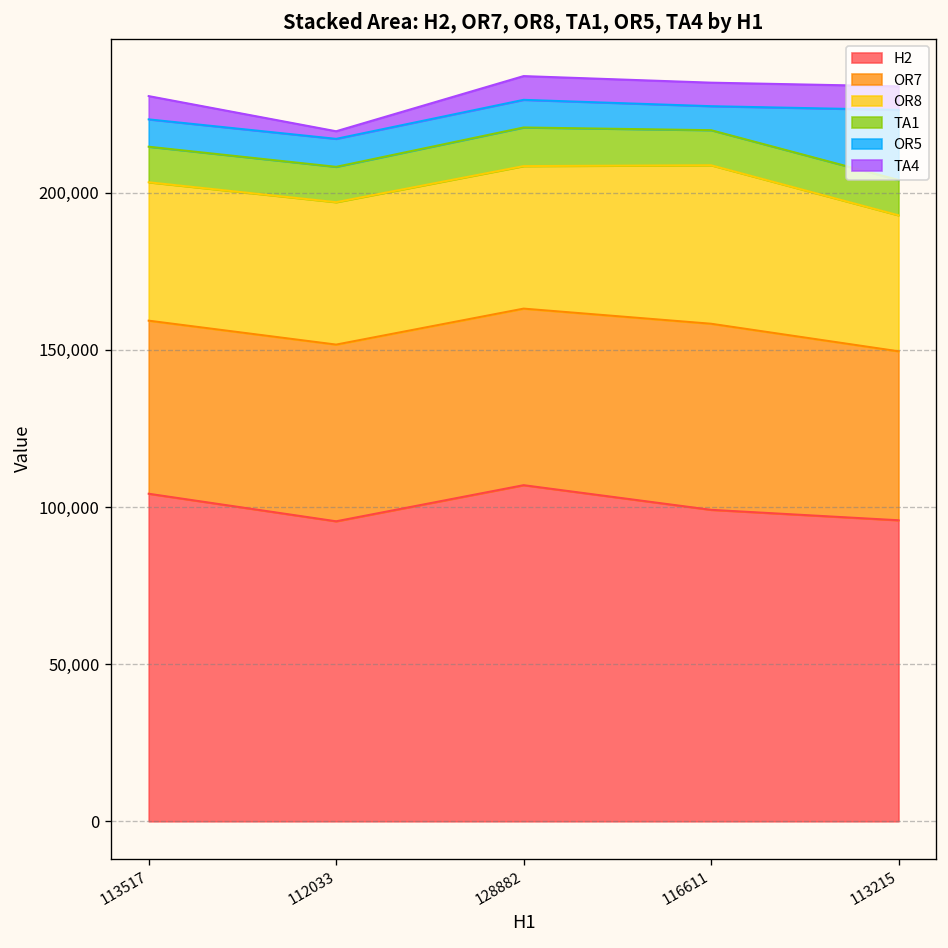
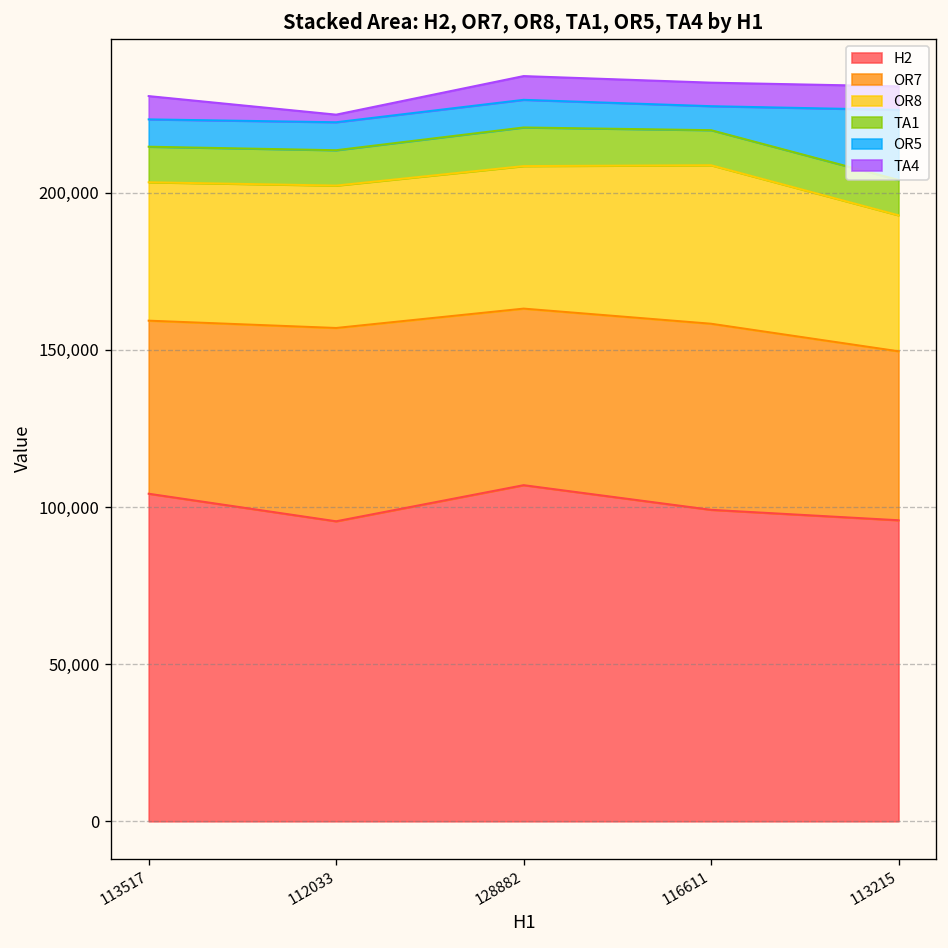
OR7, 112033: 56,000 -> 62,000
